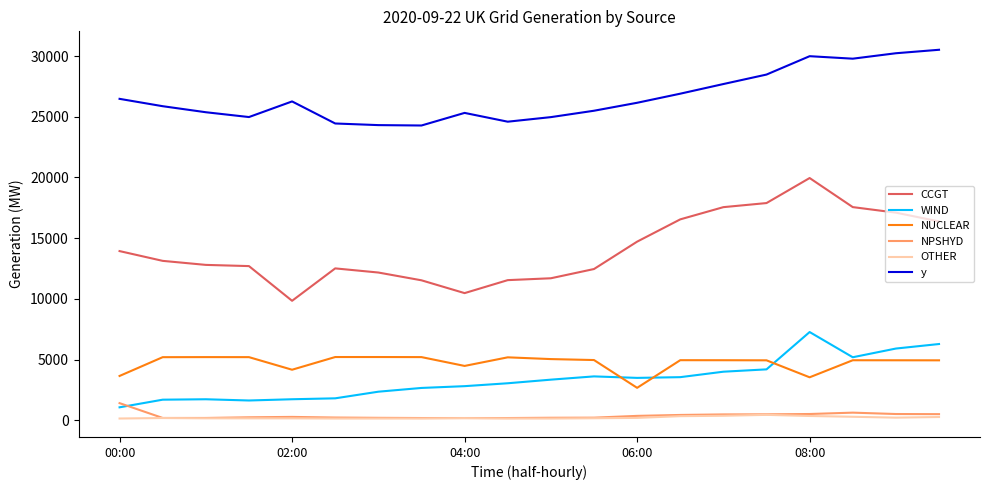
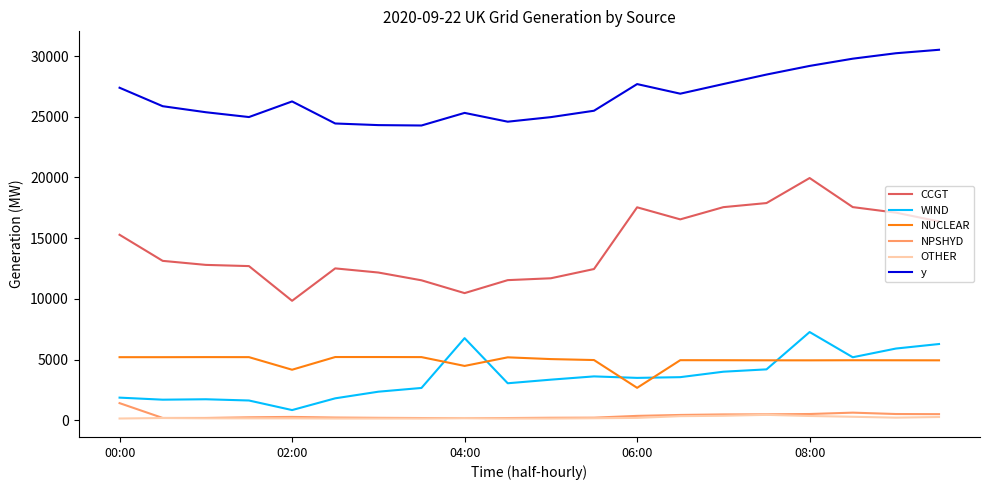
CCGT, 00:00: 13900 -> 15300
WIND, 00:00: 1100 -> 1900
NUCLEAR, 00:00: 3600 -> 5200
y, 00:00: 26500 -> 27400
WIND, 02:00: 1700 -> 800
WIND, 04:00: 2800 -> 6800
CCGT, 06:00: 14700 -> 17500
y, 06:00: 26200 -> 27700
NUCLEAR, 08:00: 3500 -> 4900
y, 08:00: 30000 -> 29200
